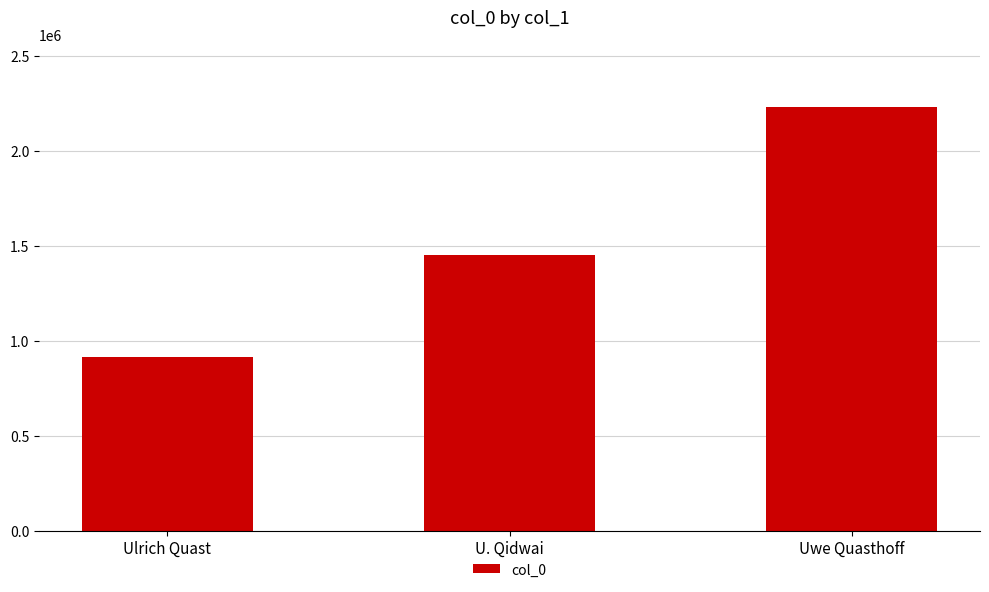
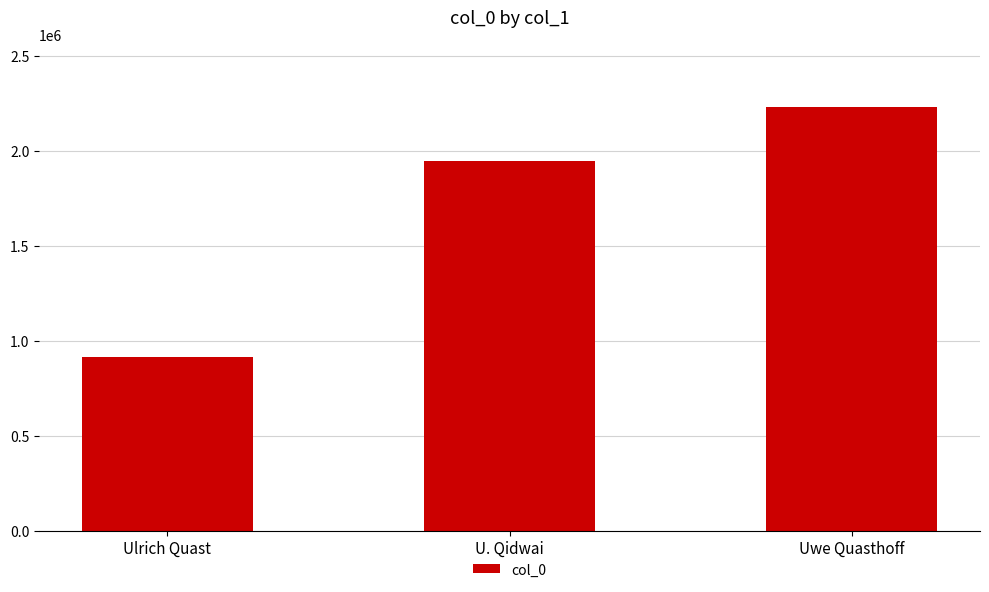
U. Qidwai: 1450000 -> 1950000
